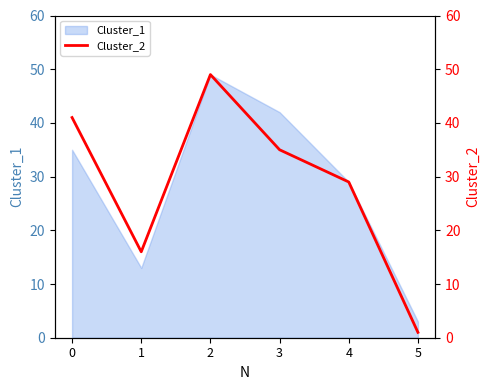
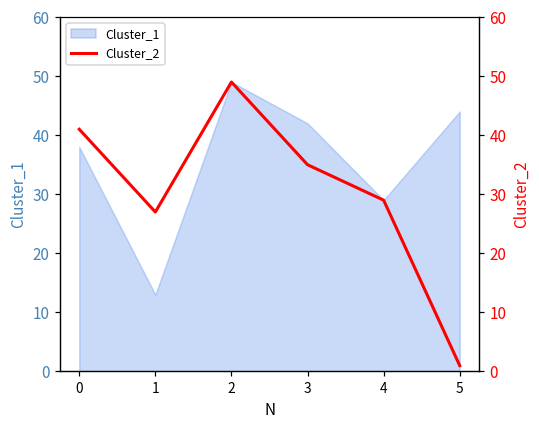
Cluster_1, 0: 35 -> 38
Cluster_1, 5: 3 -> 44
Cluster_2, 1: 16 -> 27
